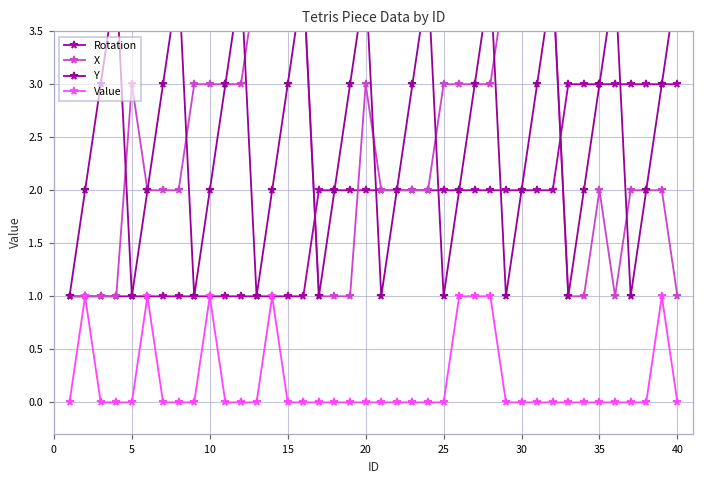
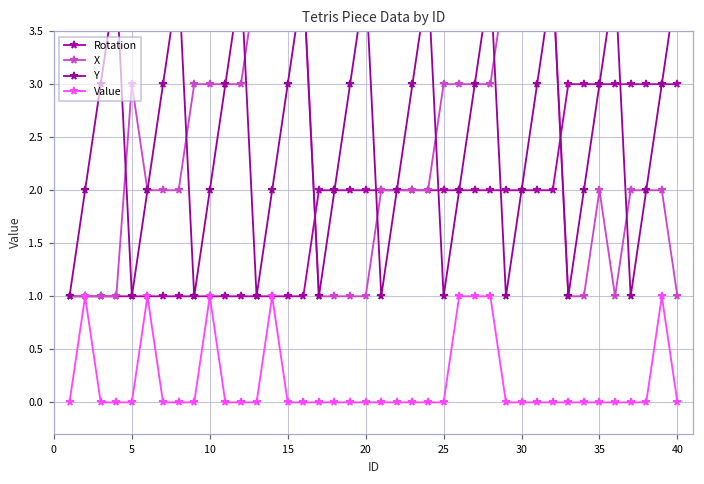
X, 20: 3 -> 1
